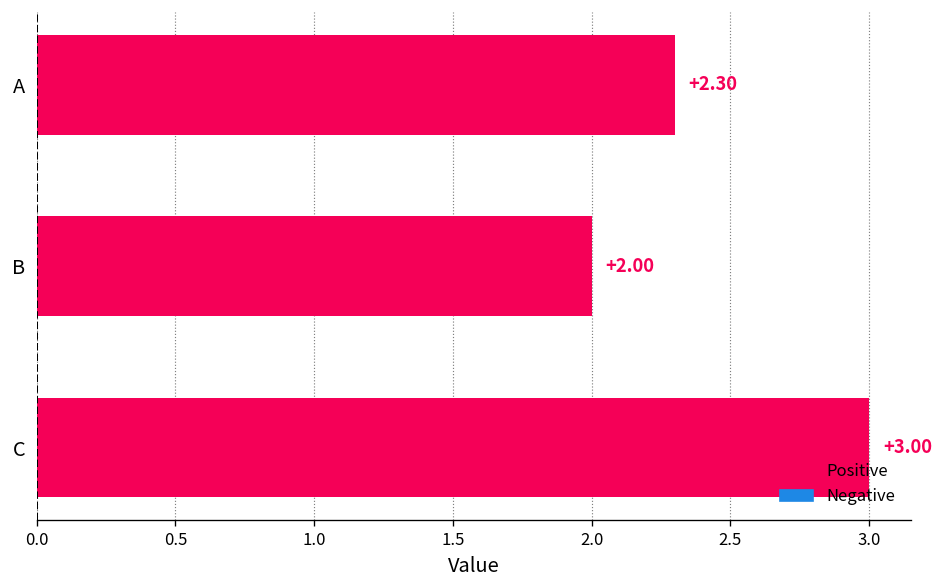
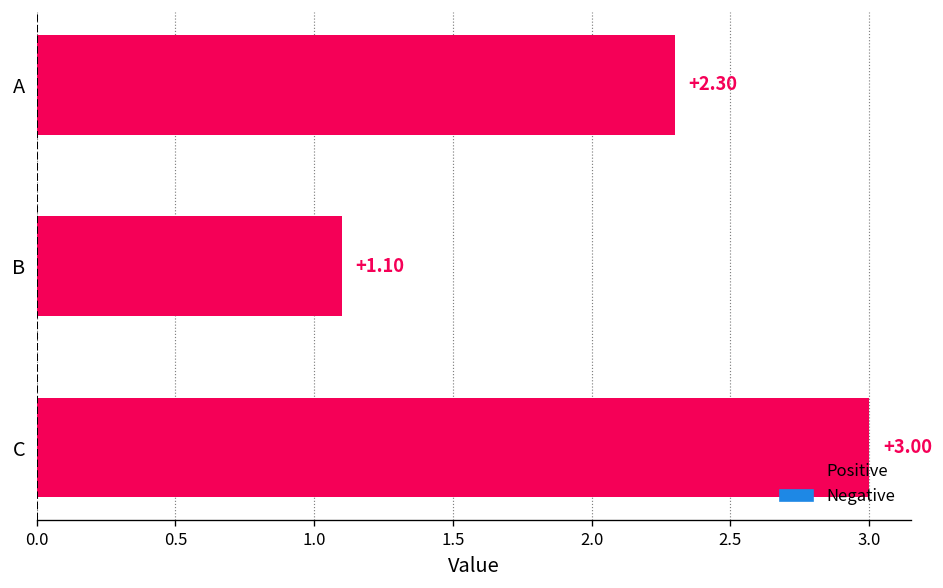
B: +2.00 -> +1.10
